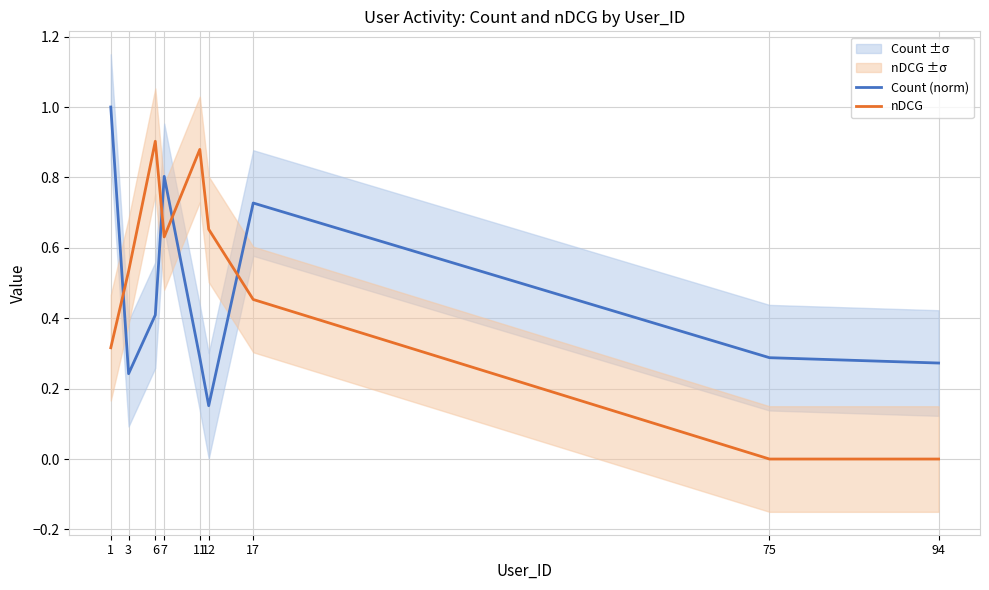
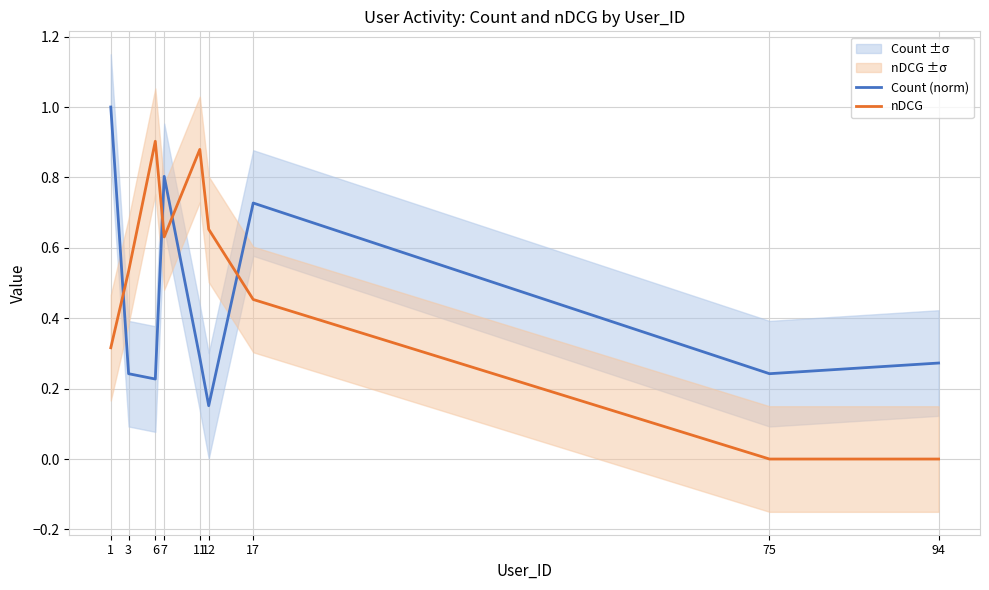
Count (norm), 6: 0.41 -> 0.23
Count (norm), 75: 0.29 -> 0.24
